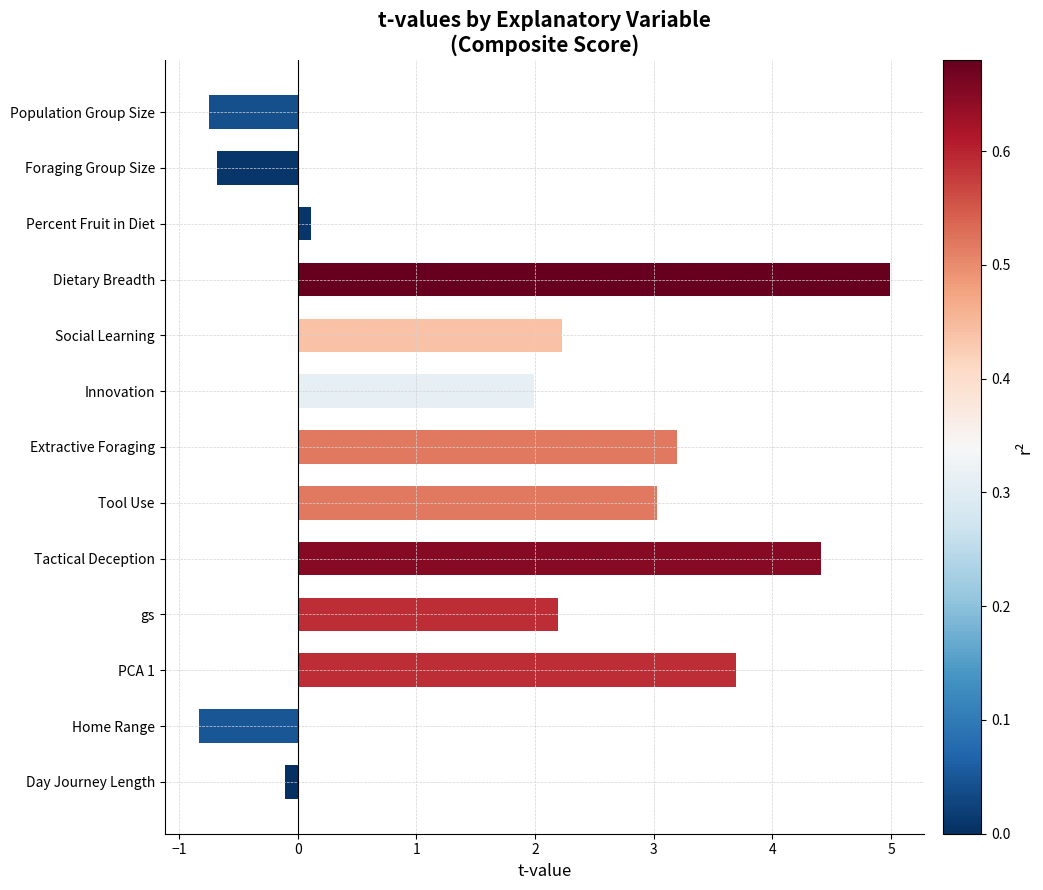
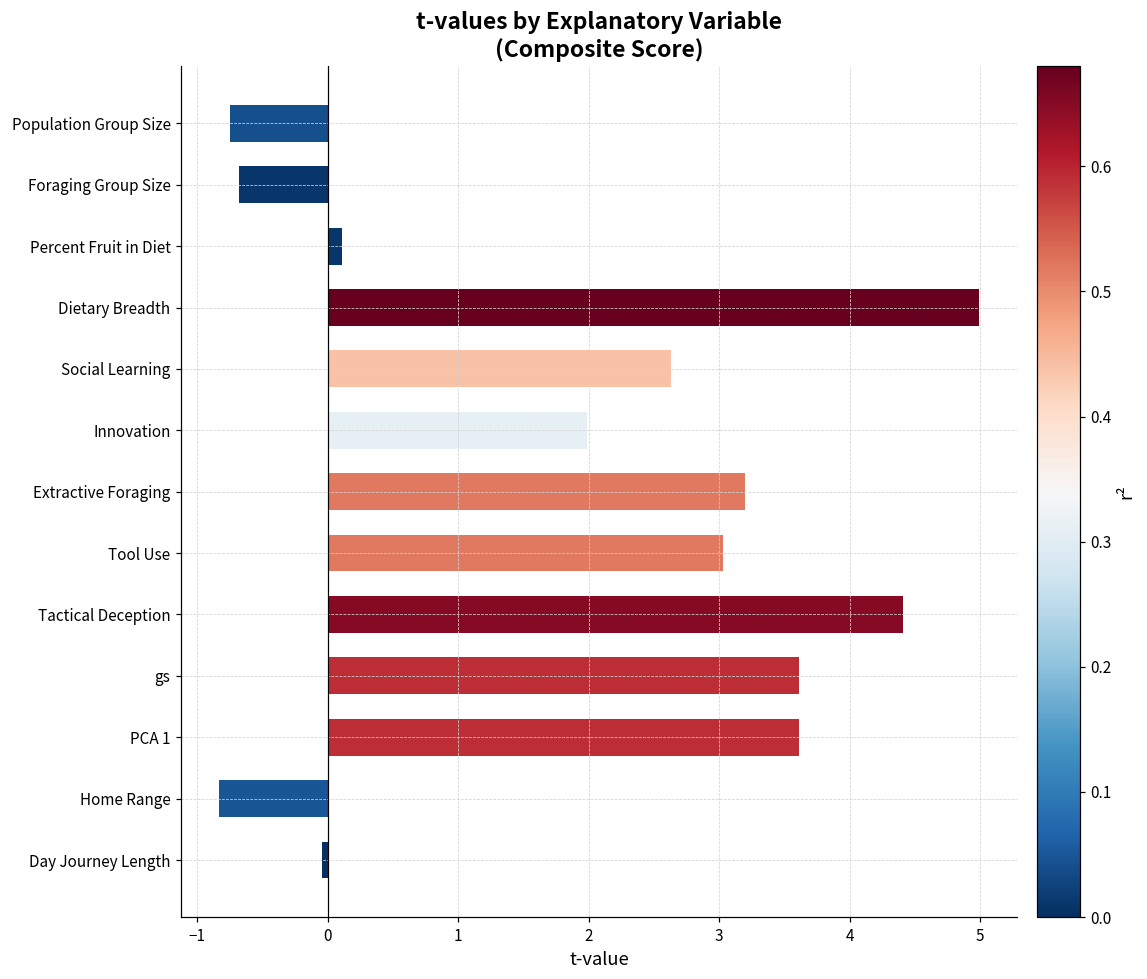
Social Learning: 2.23 -> 2.63
gs: 2.19 -> 3.61
PCA 1: 3.69 -> 3.61
Day Journey Length: -0.11 -> -0.04
